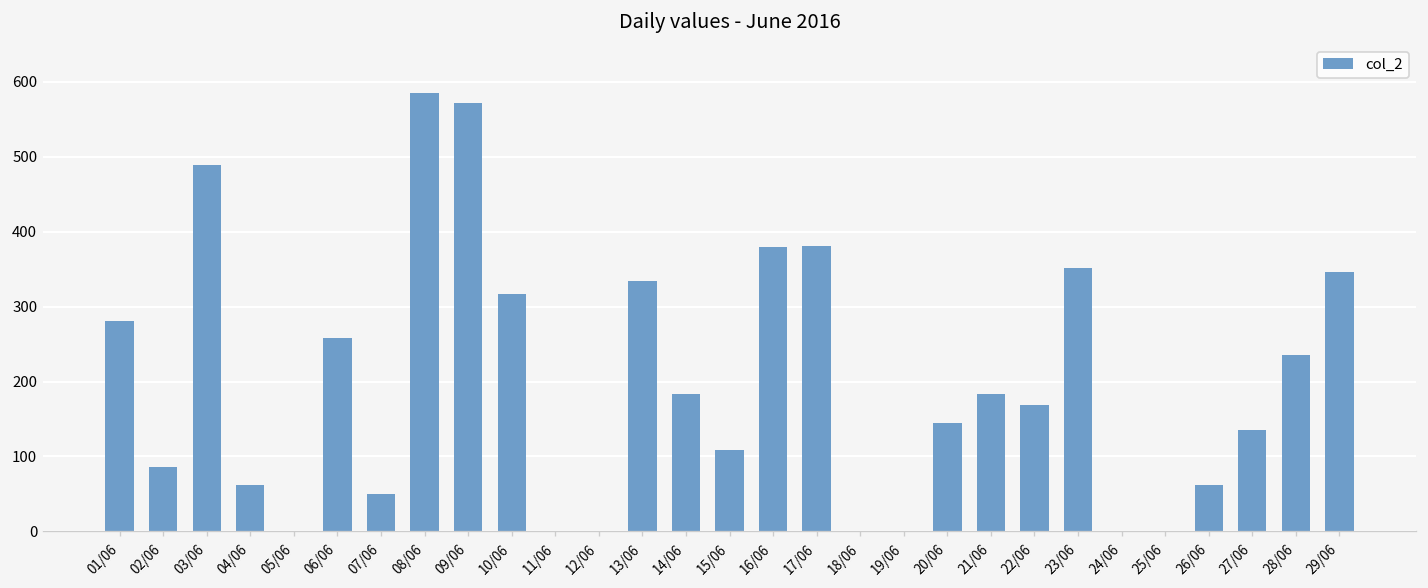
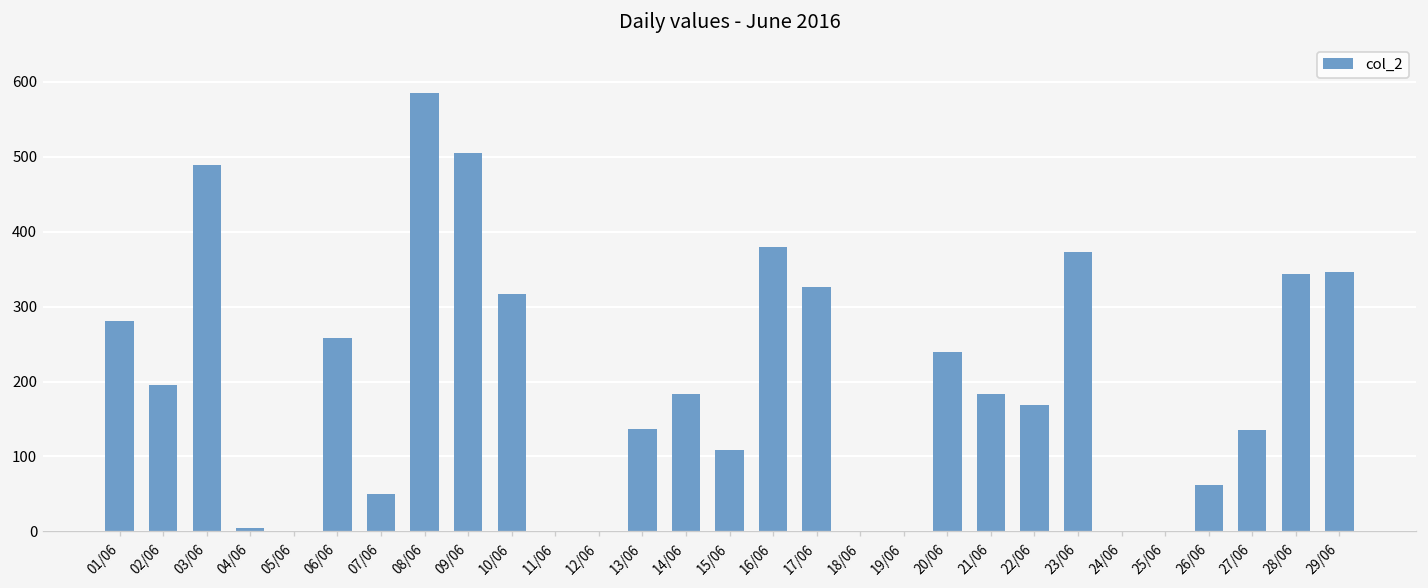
02/06: 90 -> 200
04/06: 60 -> 0
09/06: 570 -> 510
13/06: 330 -> 140
17/06: 380 -> 330
20/06: 150 -> 240
23/06: 350 -> 370
28/06: 240 -> 340
